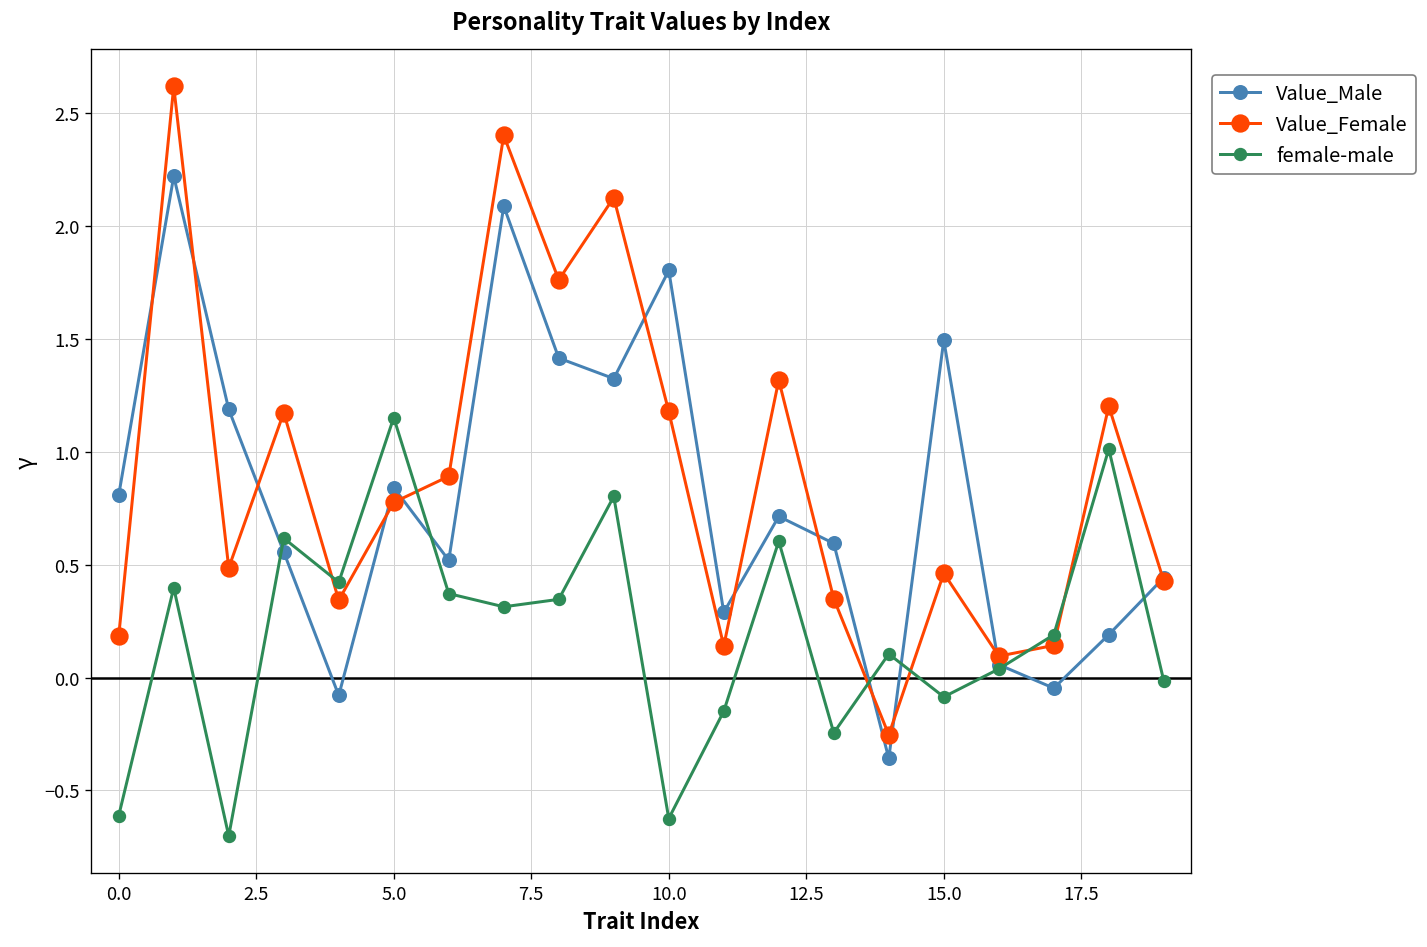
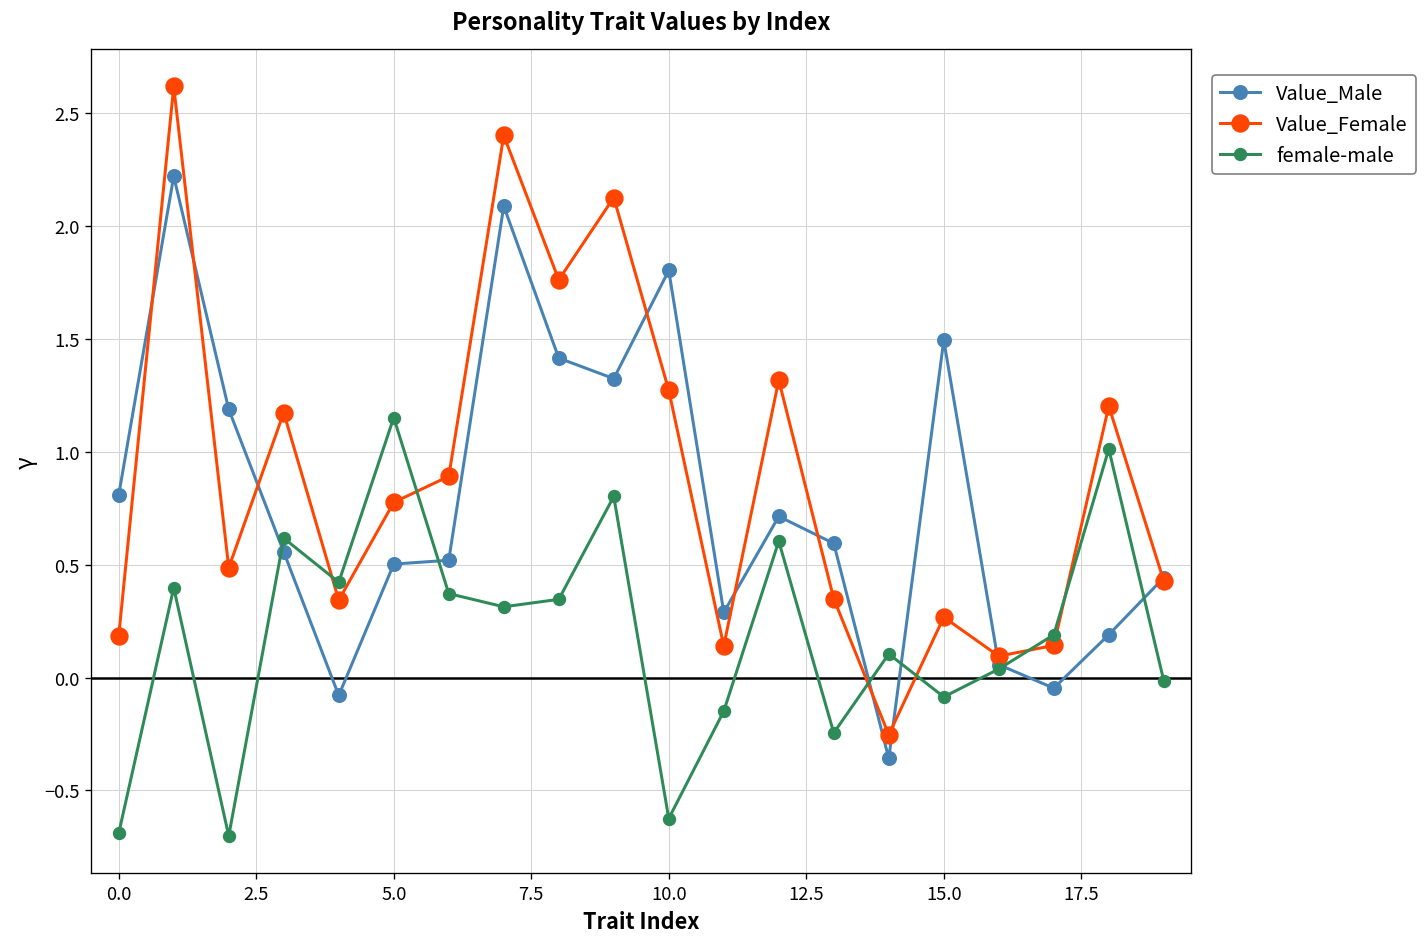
female-male, 0.0: -0.61 -> -0.69
Value_Male, 5.0: 0.84 -> 0.50
Value_Female, 10.0: 1.18 -> 1.27
Value_Female, 15.0: 0.46 -> 0.27
